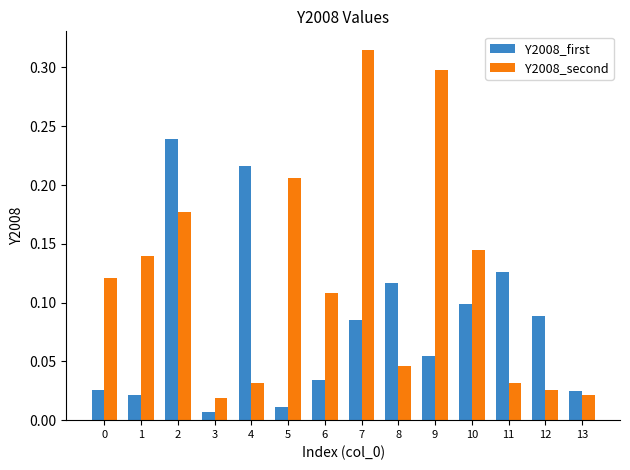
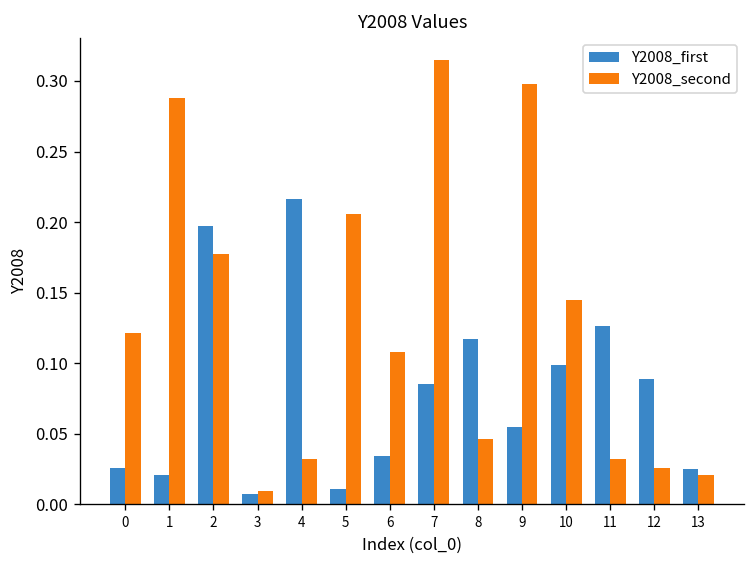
Y2008_second, 1: 0.140 -> 0.288
Y2008_first, 2: 0.239 -> 0.197
Y2008_second, 3: 0.019 -> 0.009
